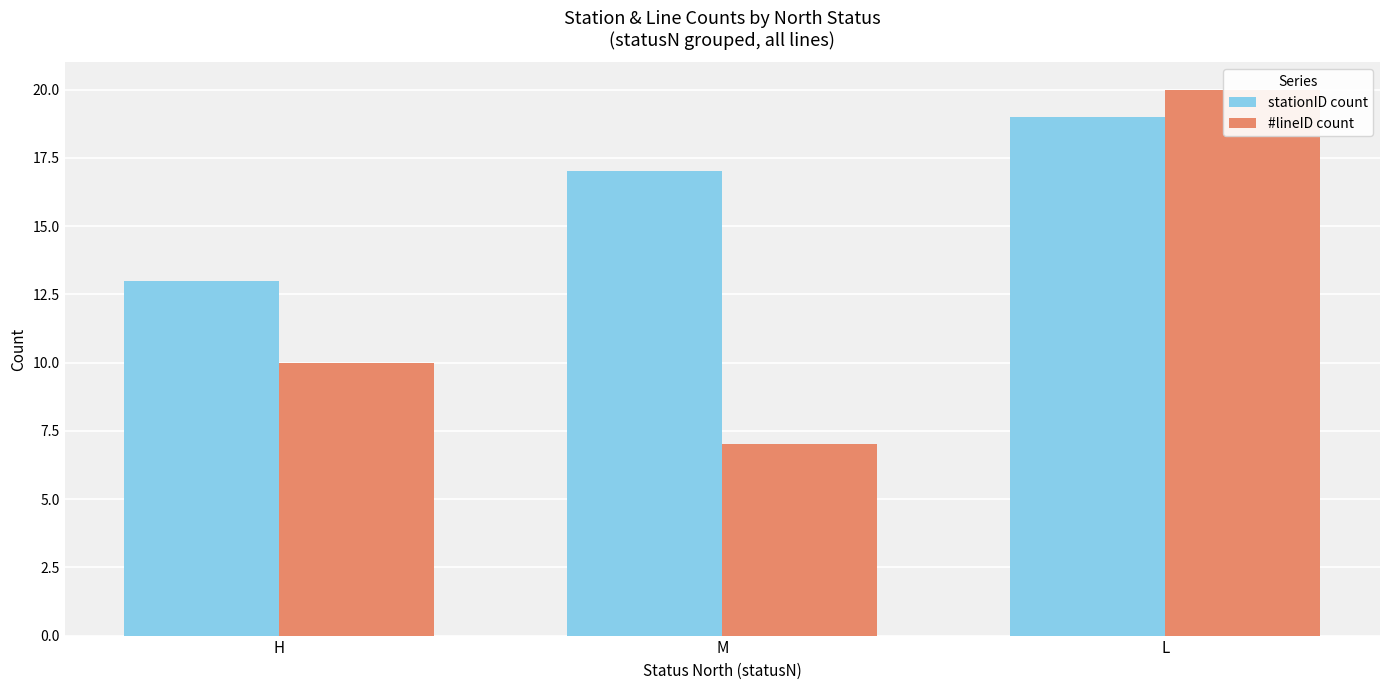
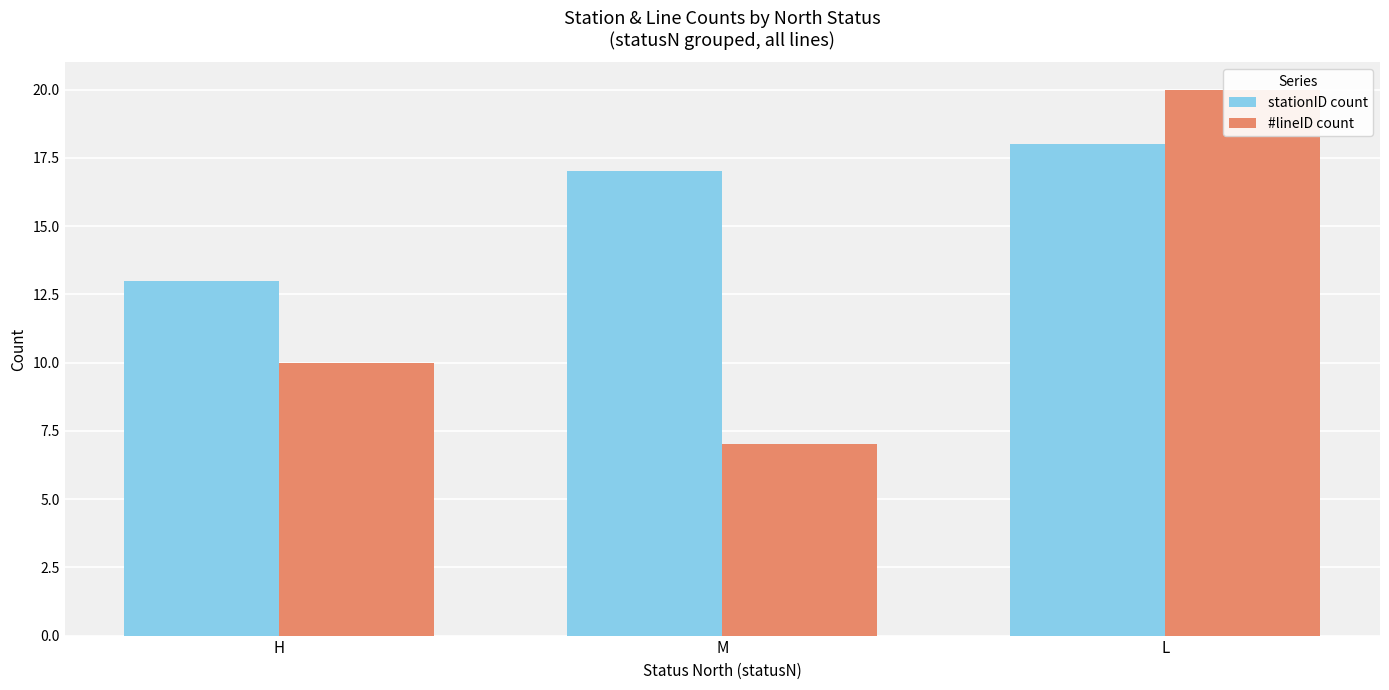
stationID count, L: 19 -> 18
